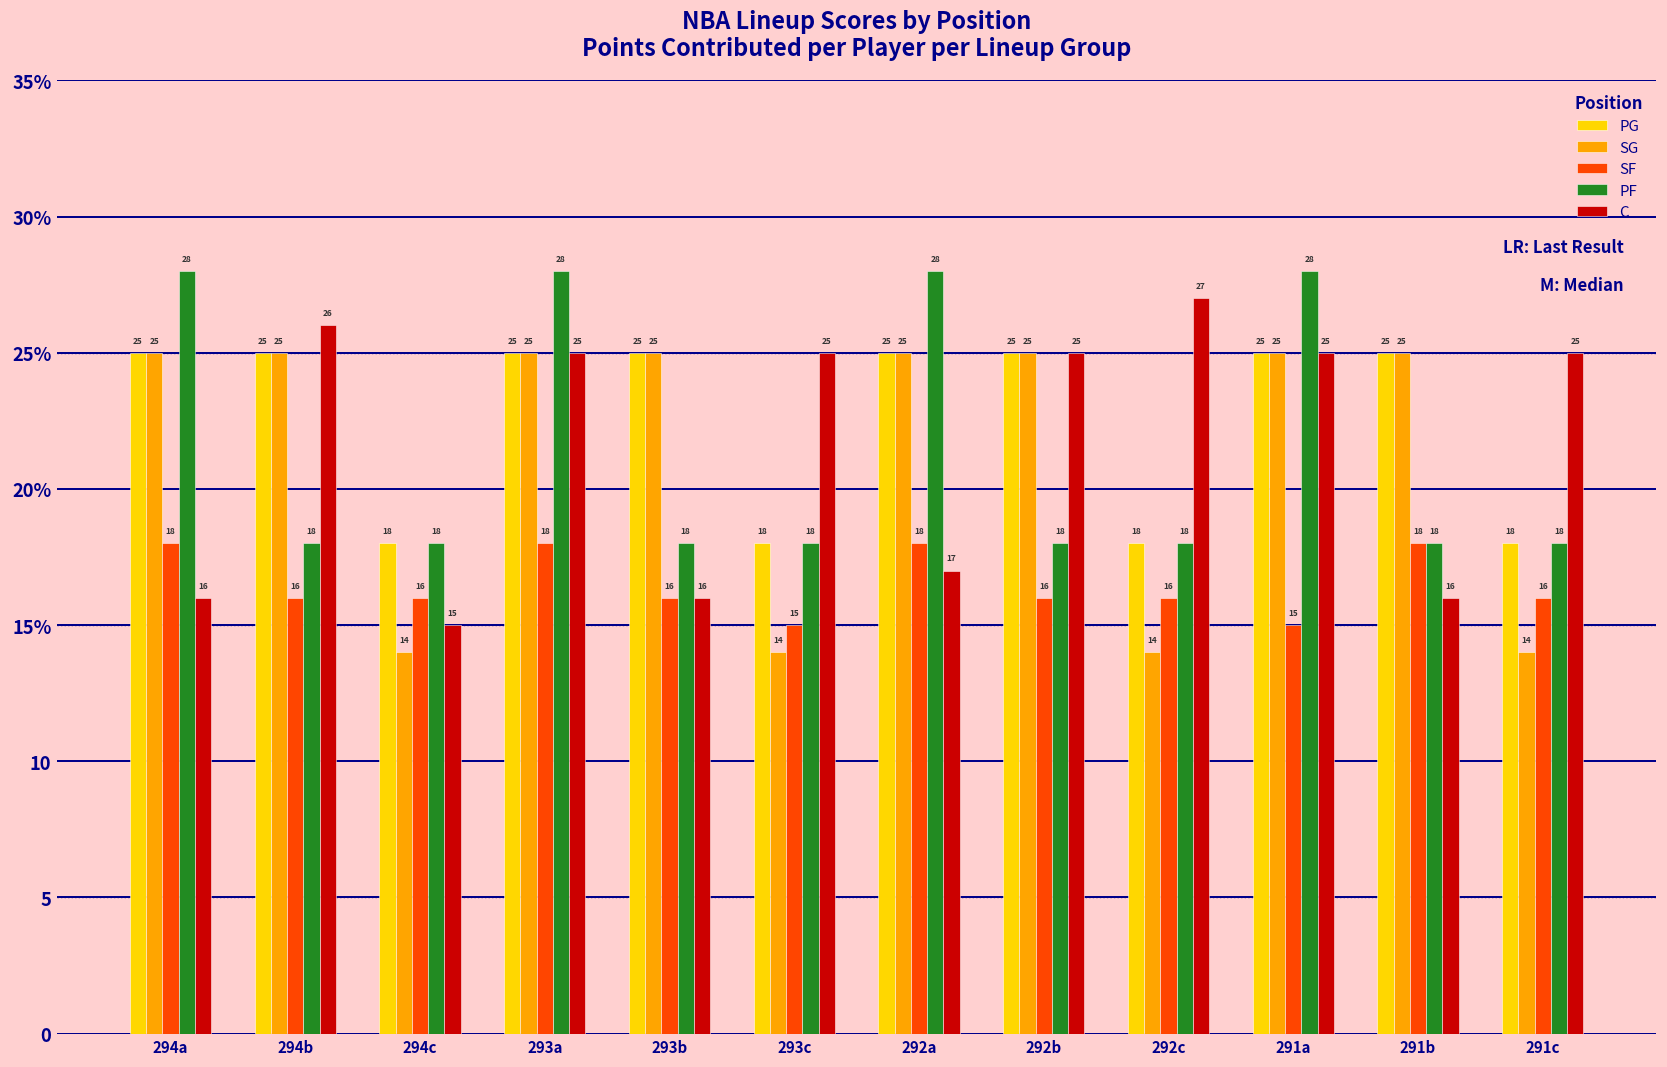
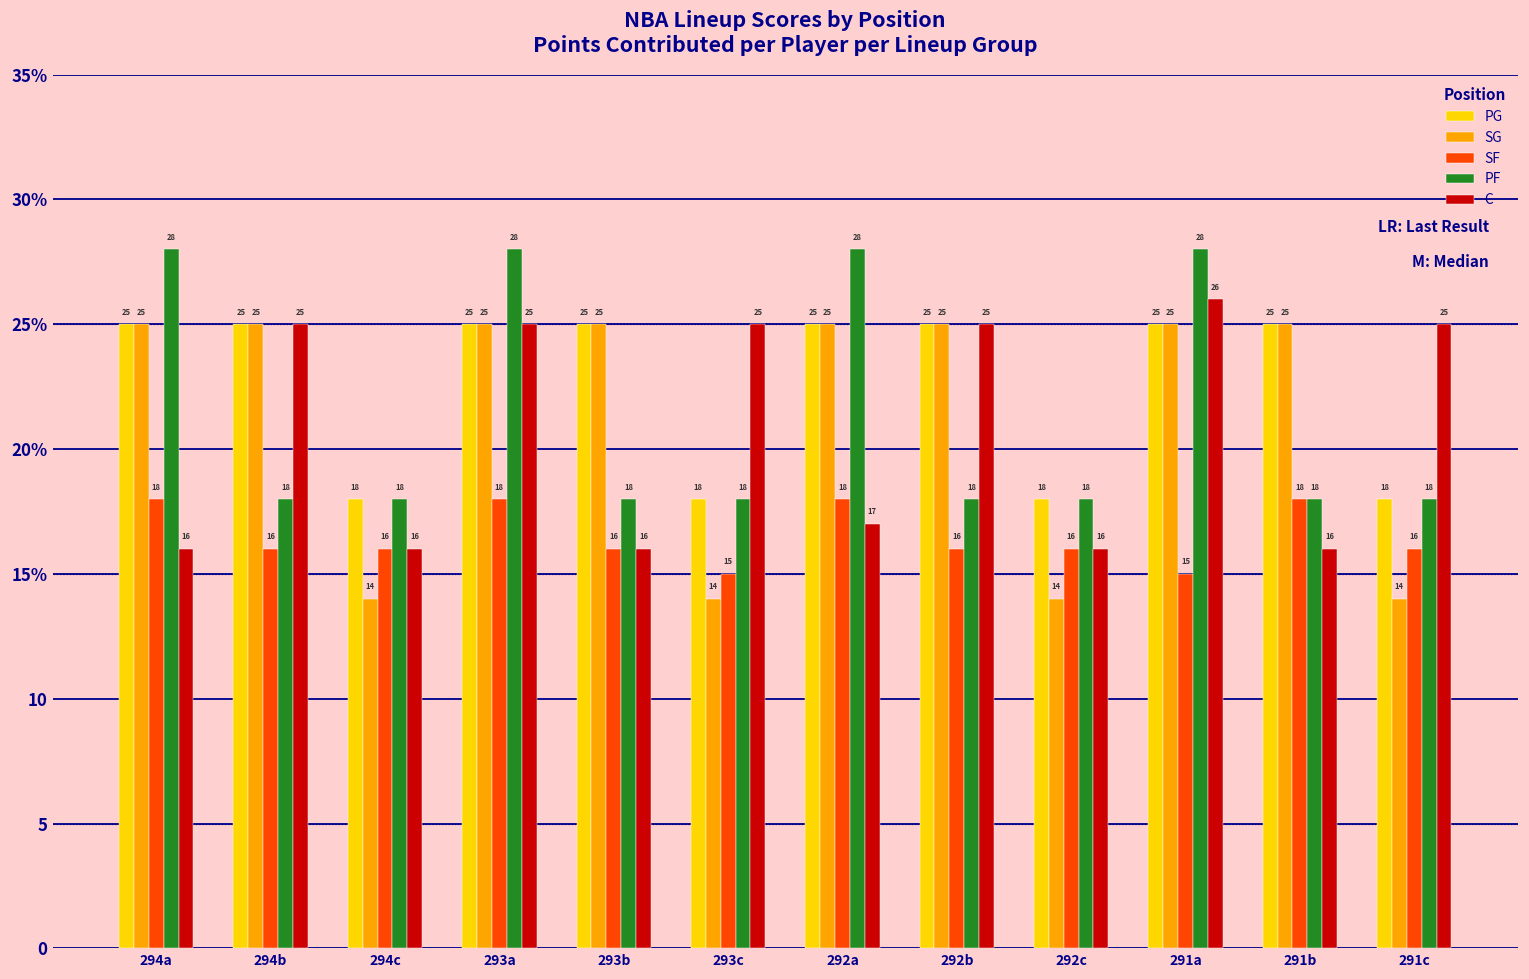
C, 294b: 26 -> 25
C, 294c: 15 -> 16
C, 292c: 27 -> 16
C, 291a: 25 -> 26
